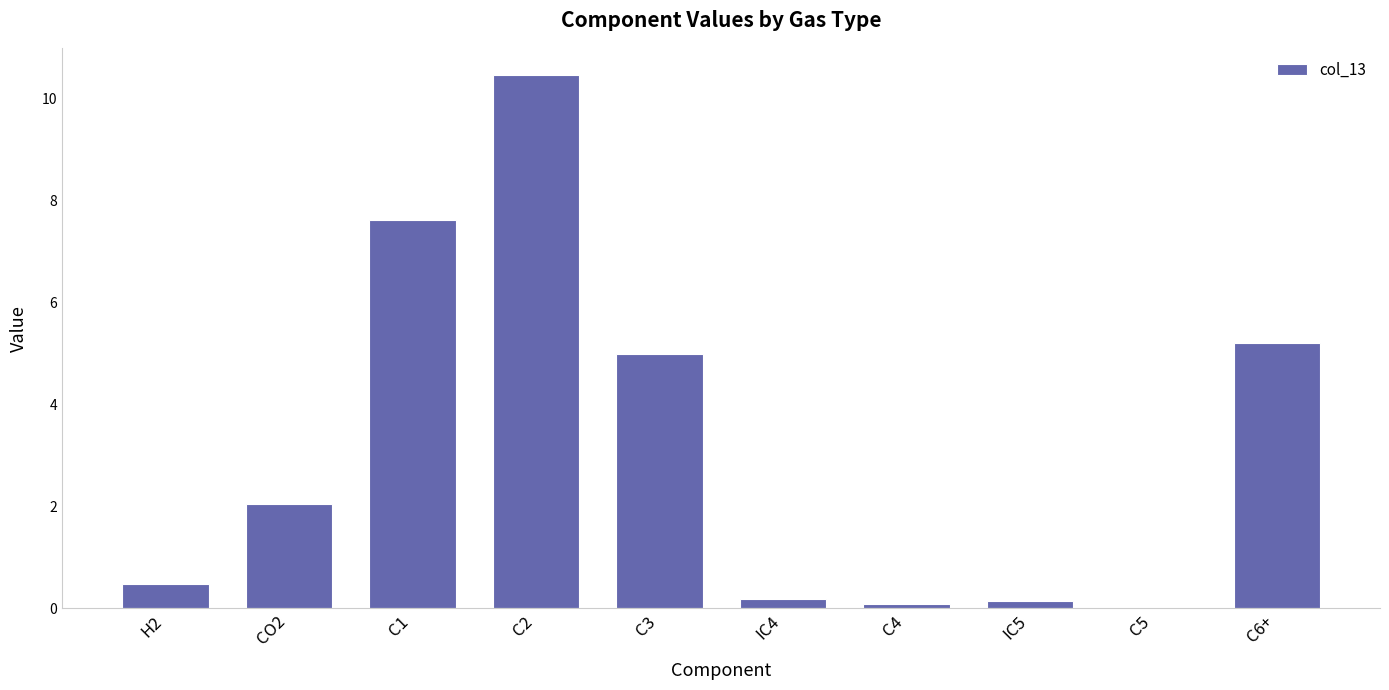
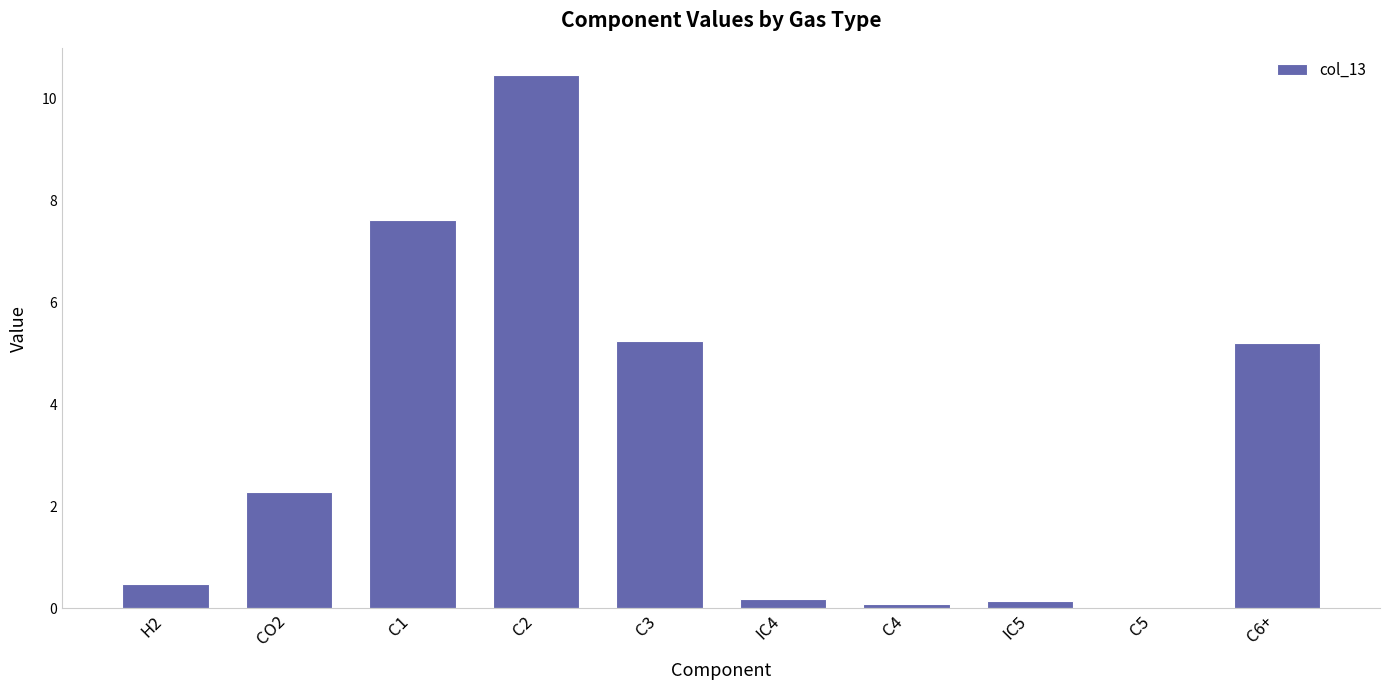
CO2: 2.0 -> 2.3
C3: 5.0 -> 5.2
